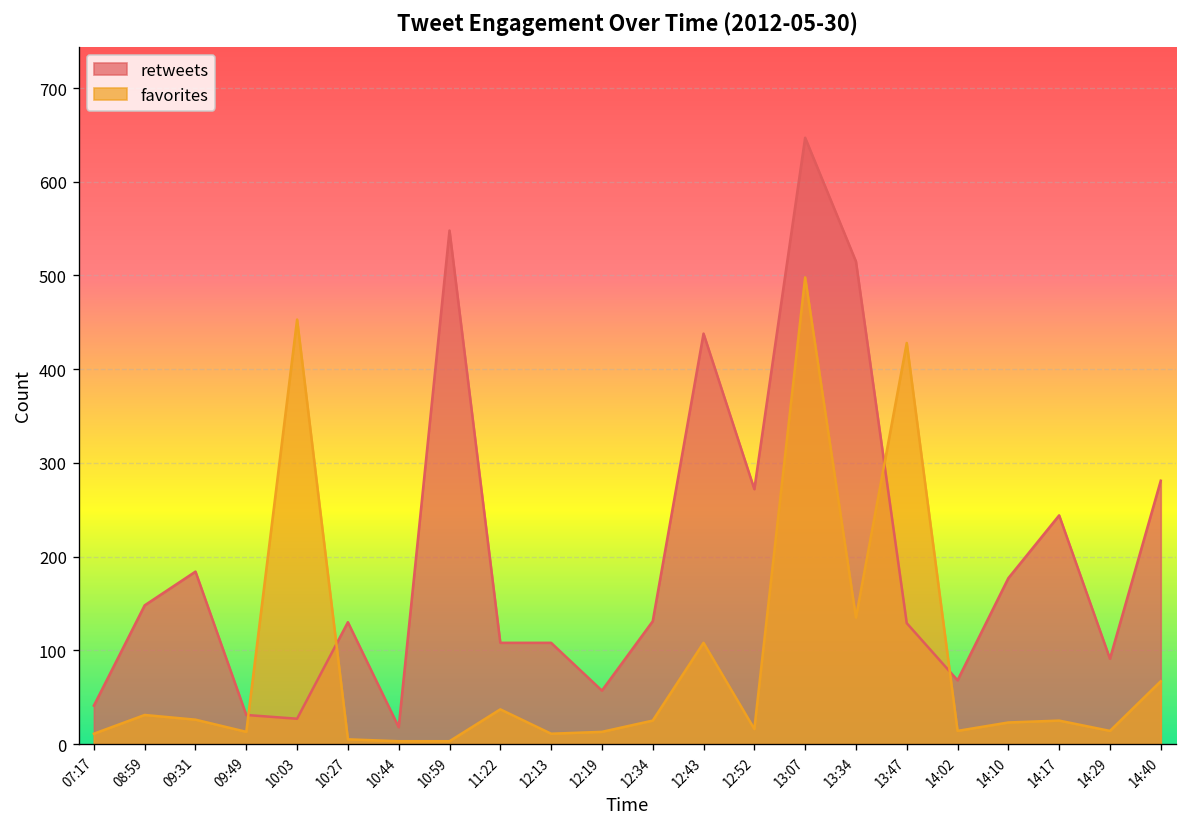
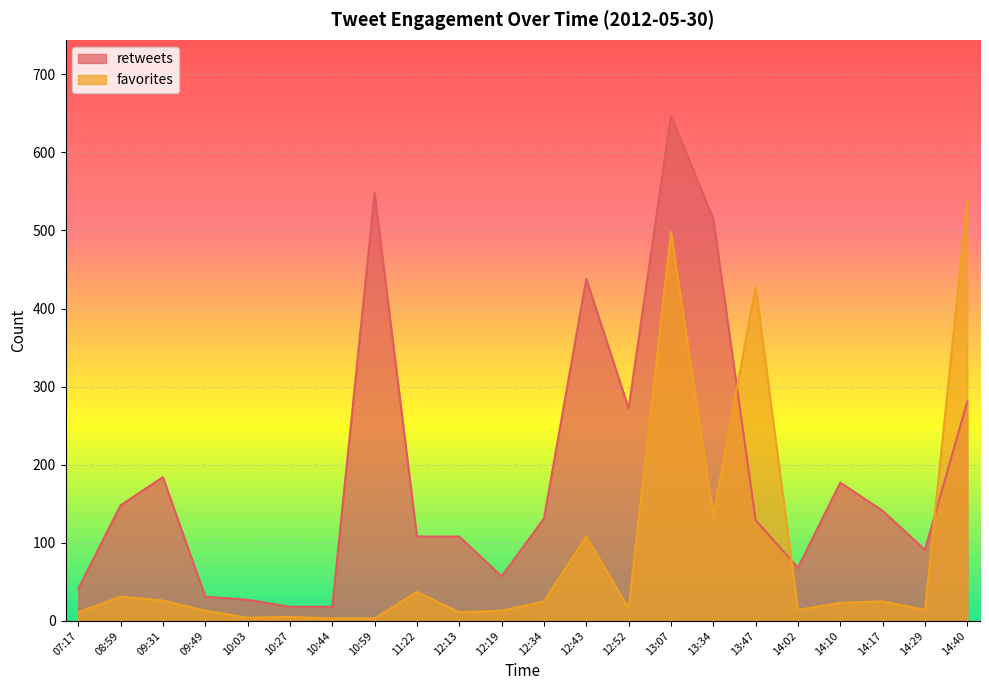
favorites, 10:03: 450 -> 0
retweets, 10:27: 130 -> 20
retweets, 14:17: 240 -> 140
favorites, 14:40: 70 -> 540
